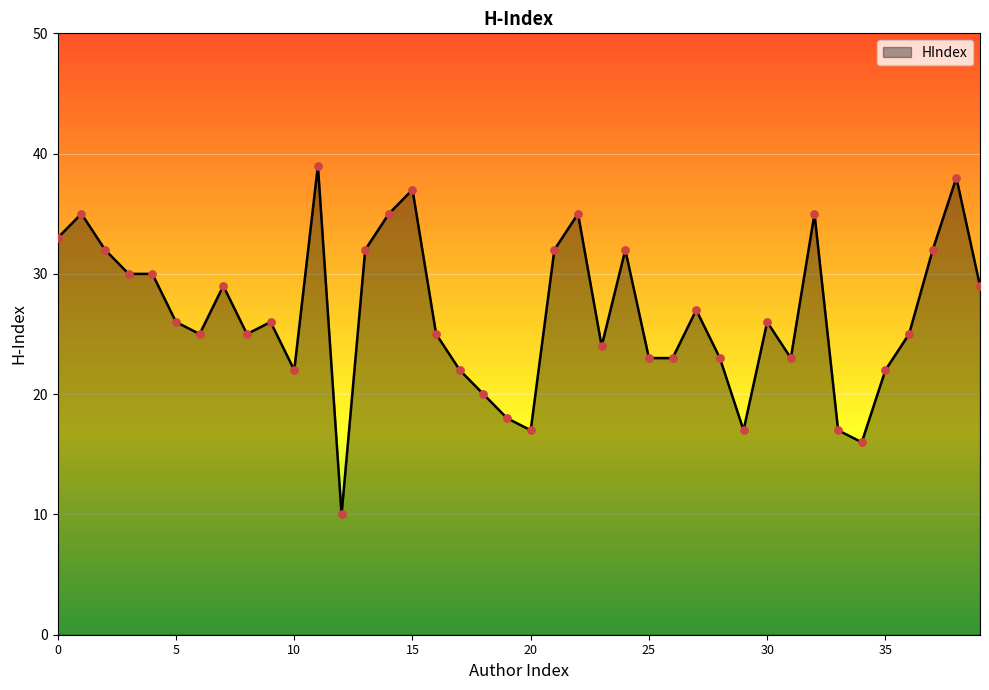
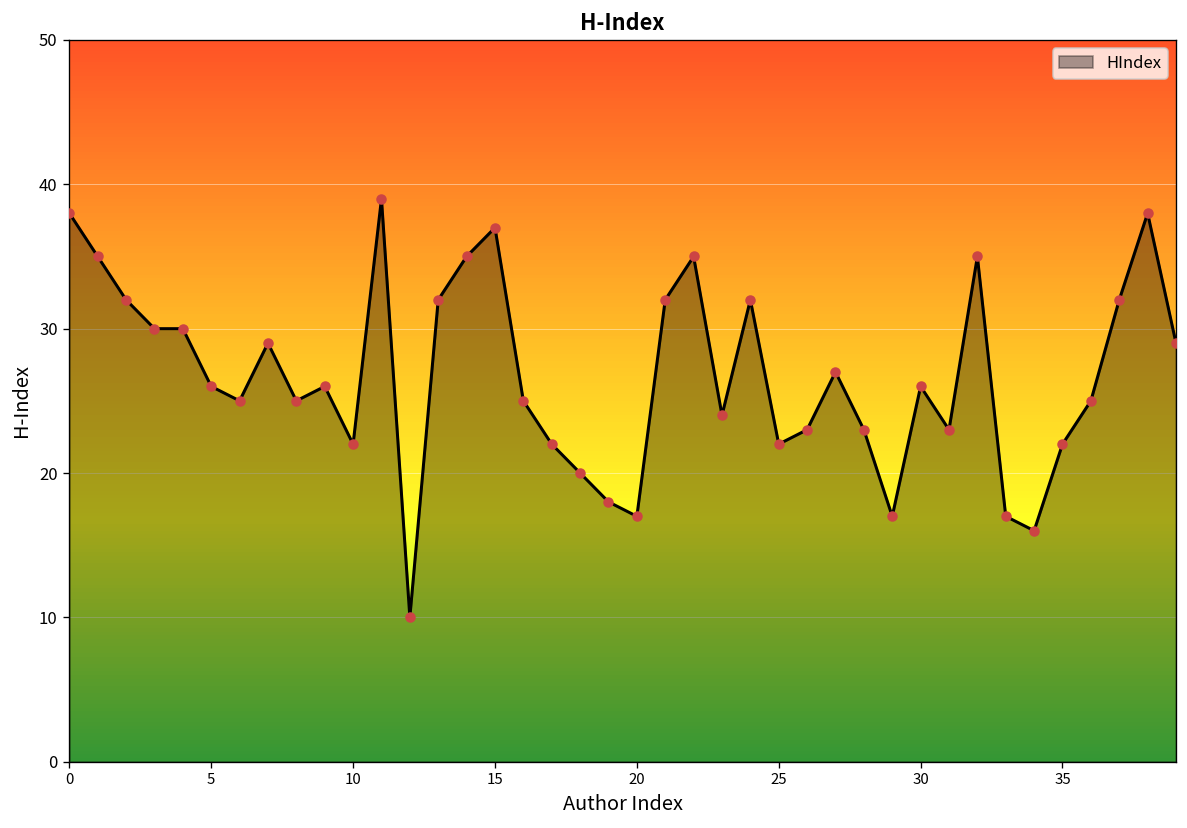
0: 33 -> 38
25: 23 -> 22
